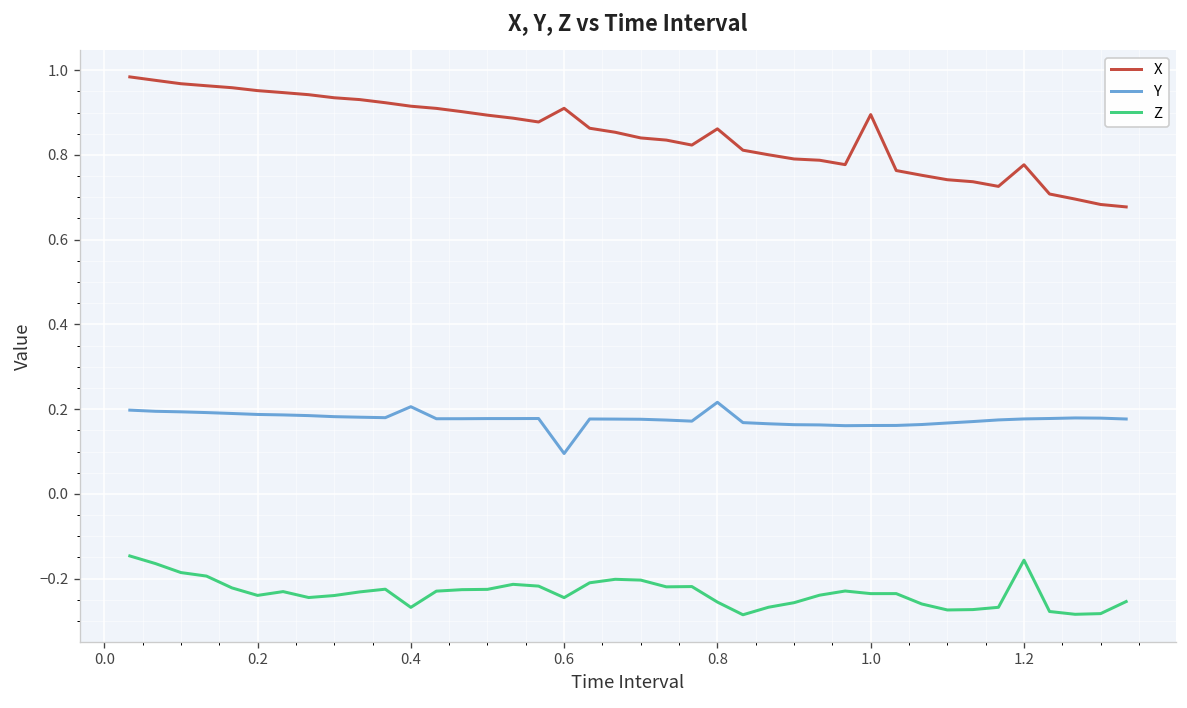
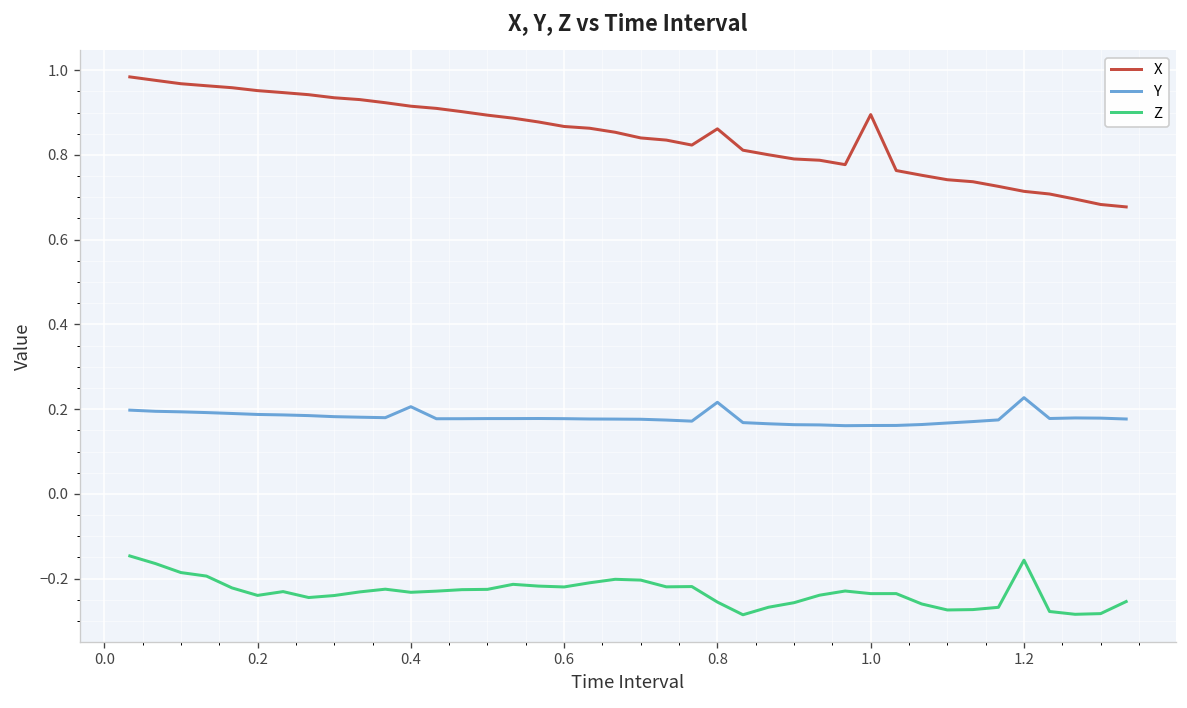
Z, 0.4: -0.27 -> -0.23
X, 0.6: 0.91 -> 0.87
Y, 0.6: 0.10 -> 0.18
Z, 0.6: -0.24 -> -0.22
X, 1.2: 0.78 -> 0.71
Y, 1.2: 0.18 -> 0.23
